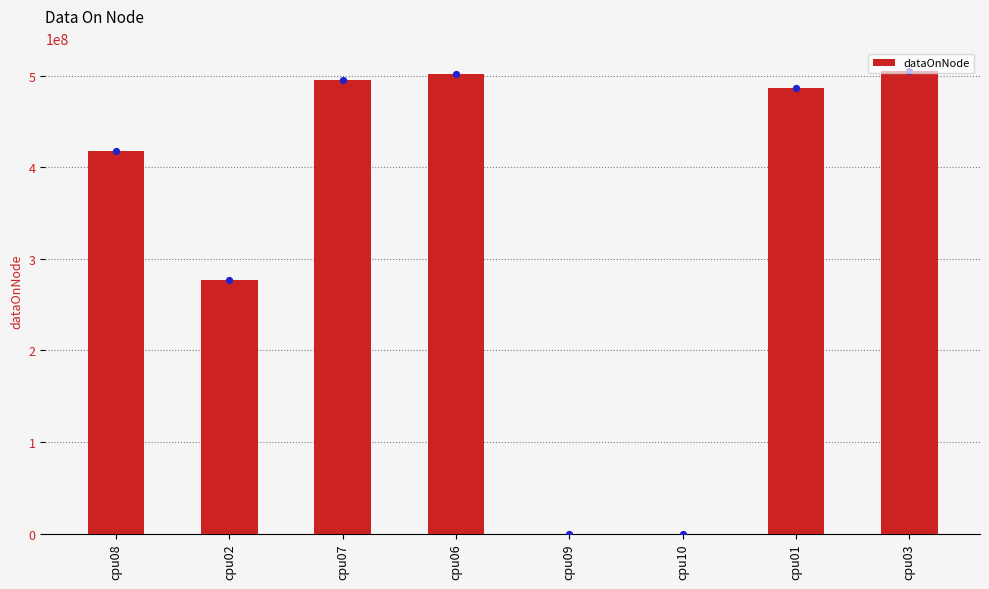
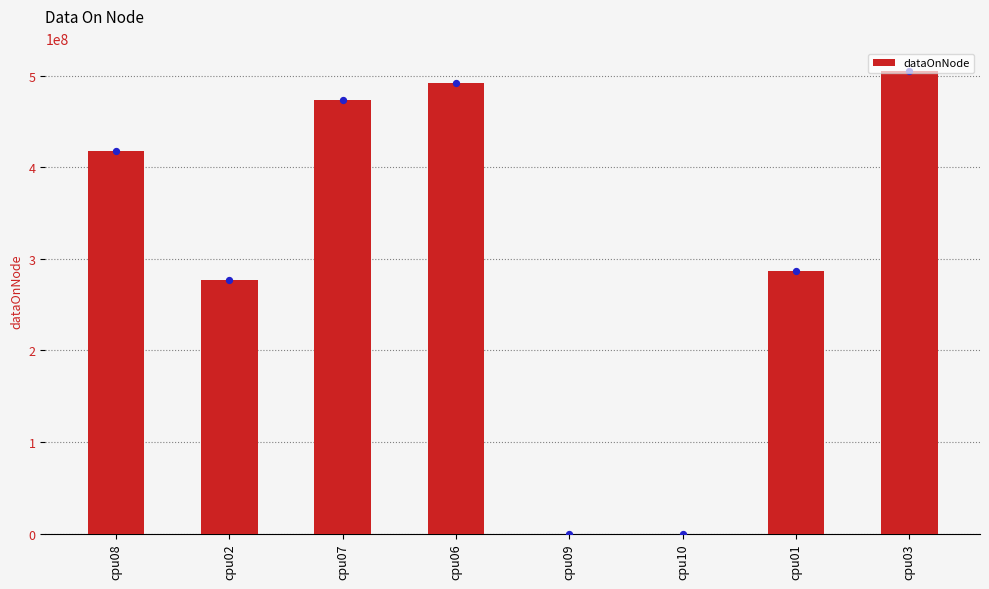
dataOnNode, cpu07: 490000000 -> 470000000
dataOnNode, cpu06: 500000000 -> 490000000
dataOnNode, cpu01: 490000000 -> 290000000
